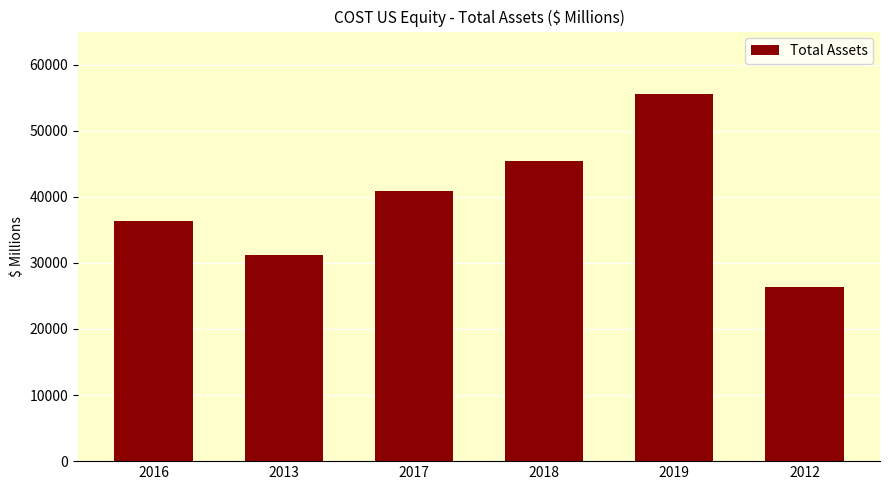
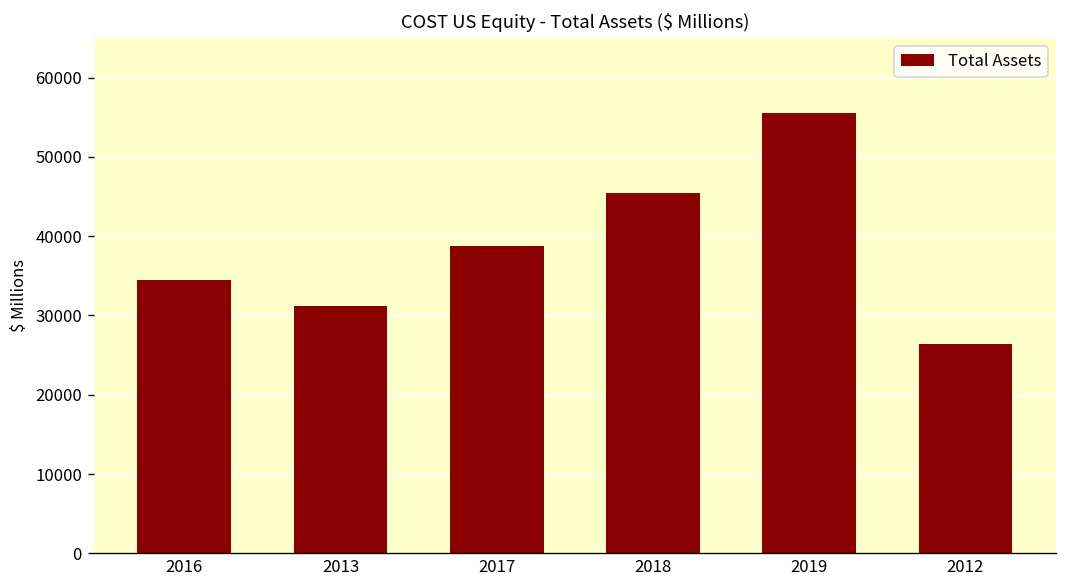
2016: 36000 -> 34000
2017: 41000 -> 39000
